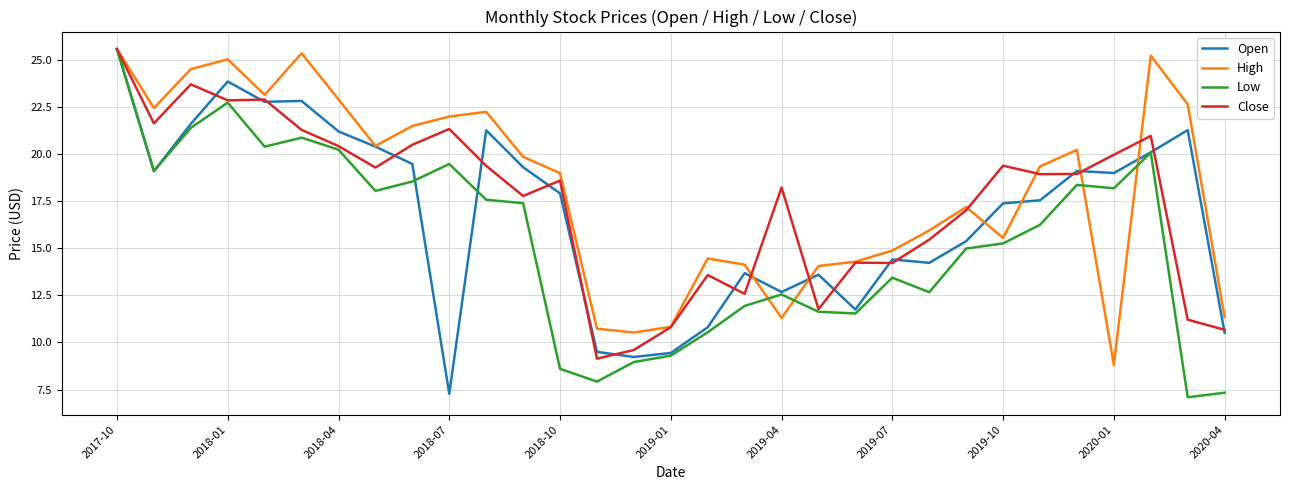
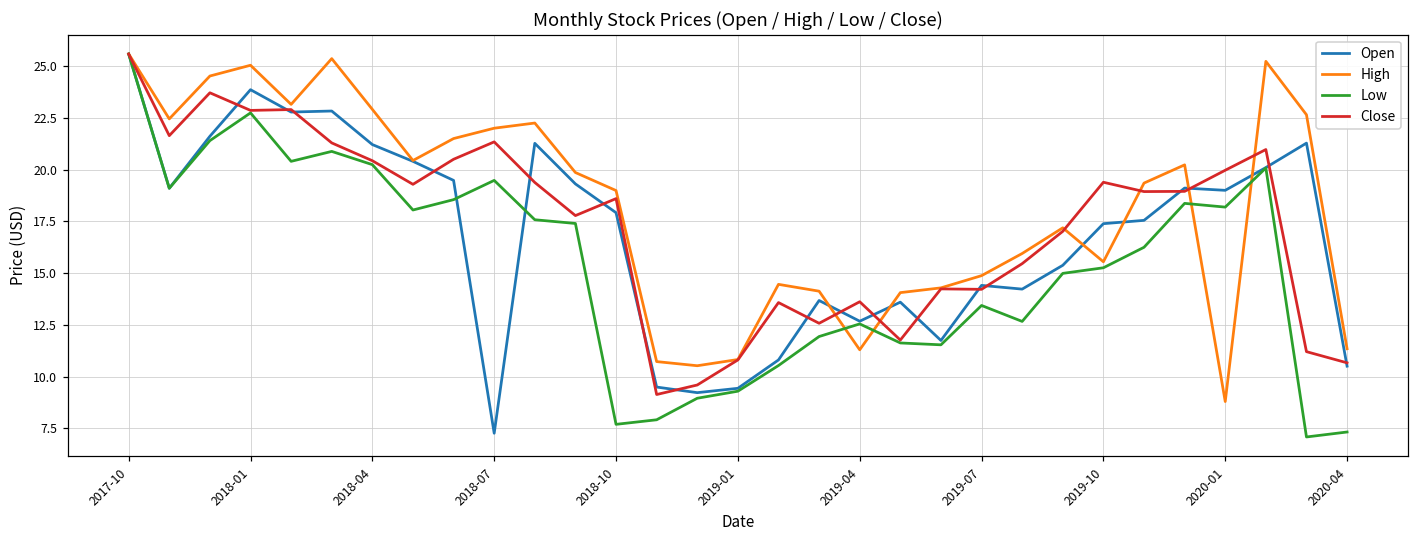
Low, 2018-10: 8.6 -> 7.7
Close, 2019-04: 18.2 -> 13.6
